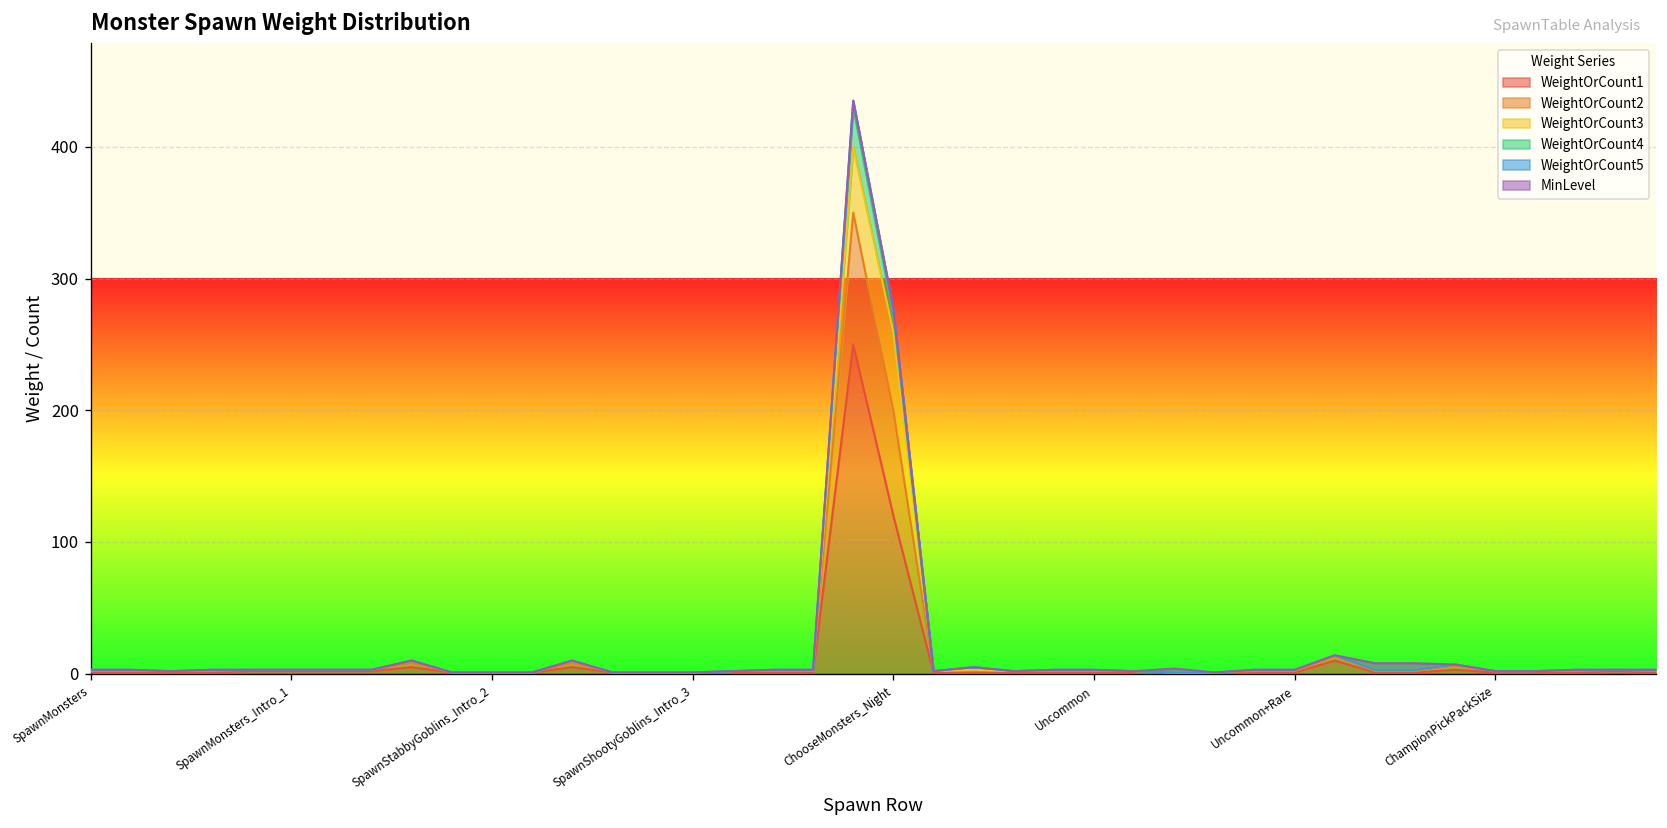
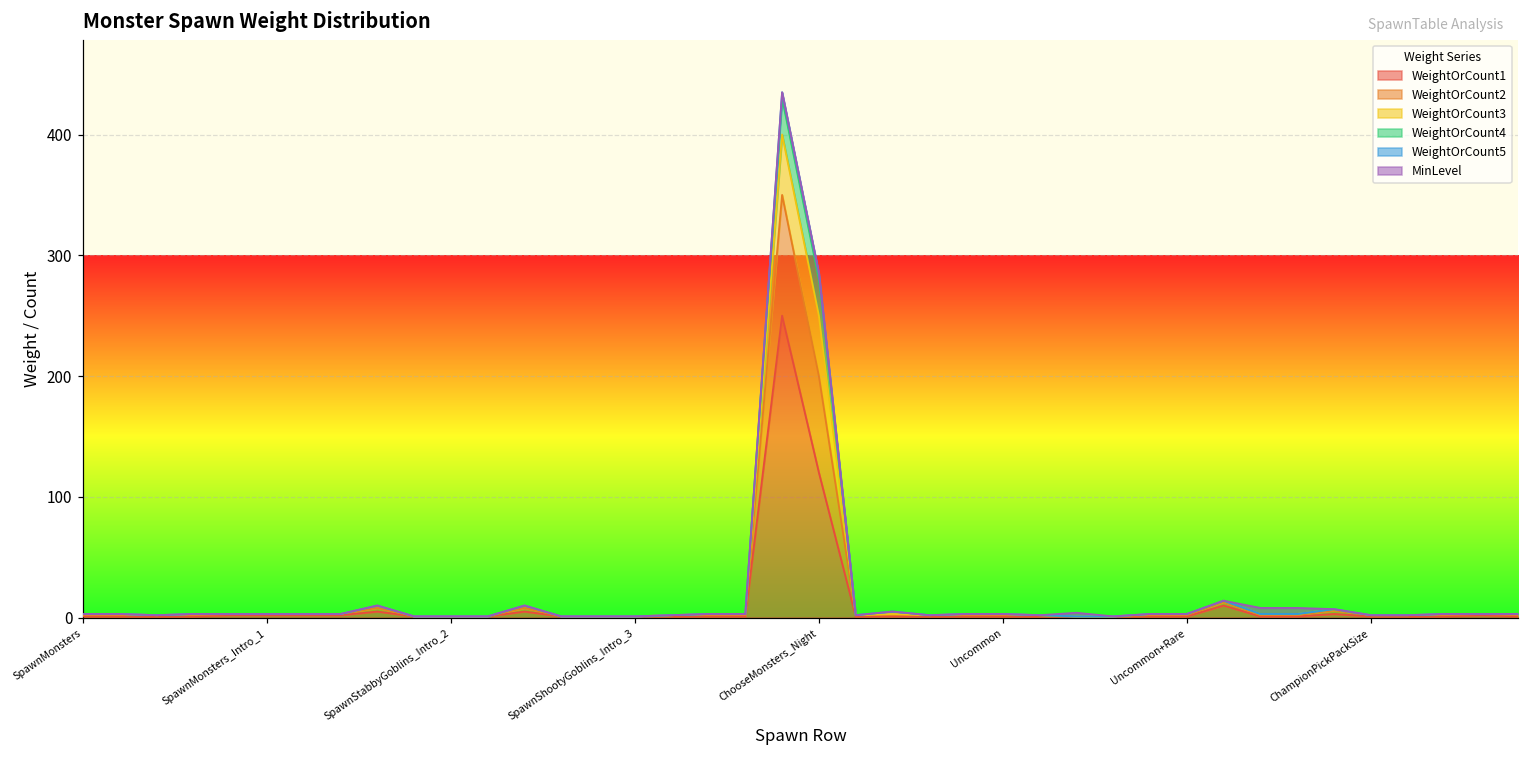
WeightOrCount3, ChooseMonsters_Night: 59 -> 50
WeightOrCount4, ChooseMonsters_Night: 13 -> 30
